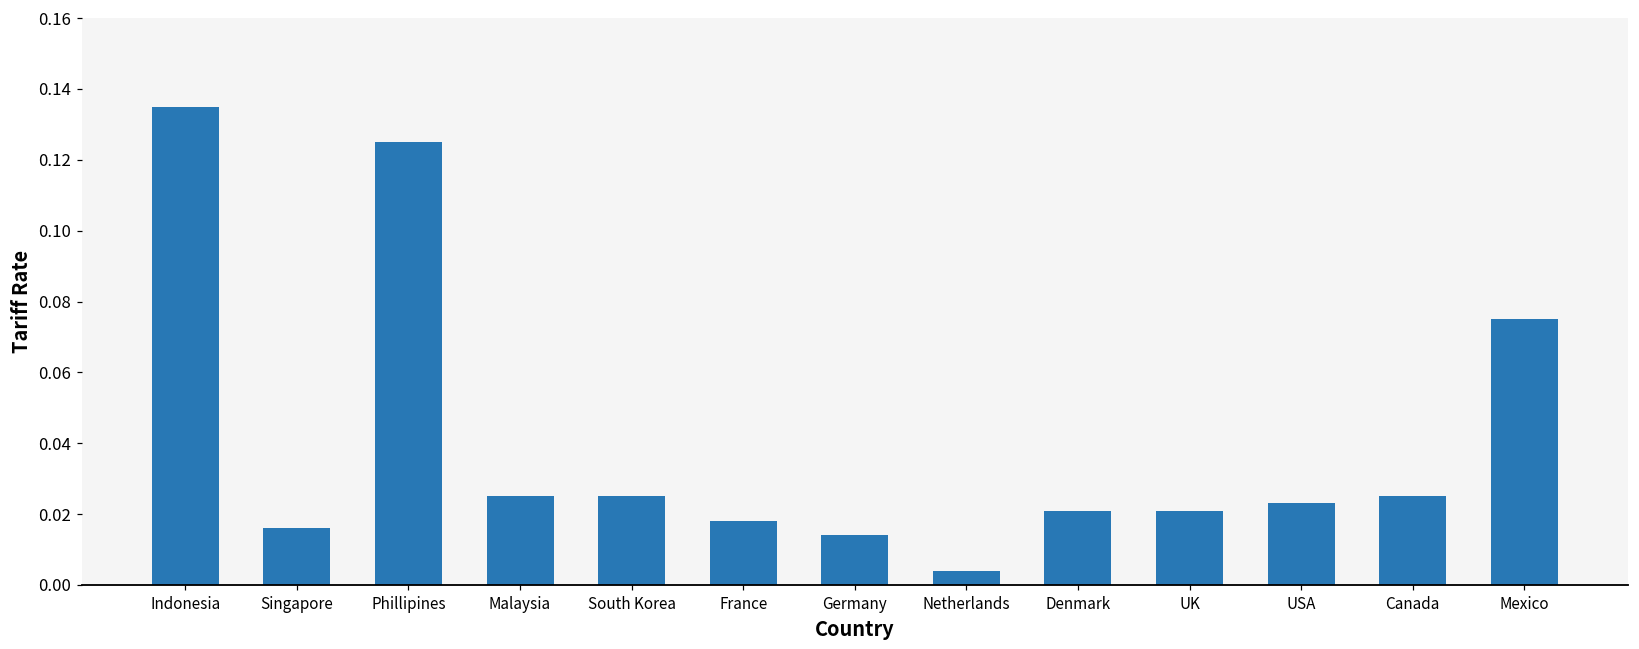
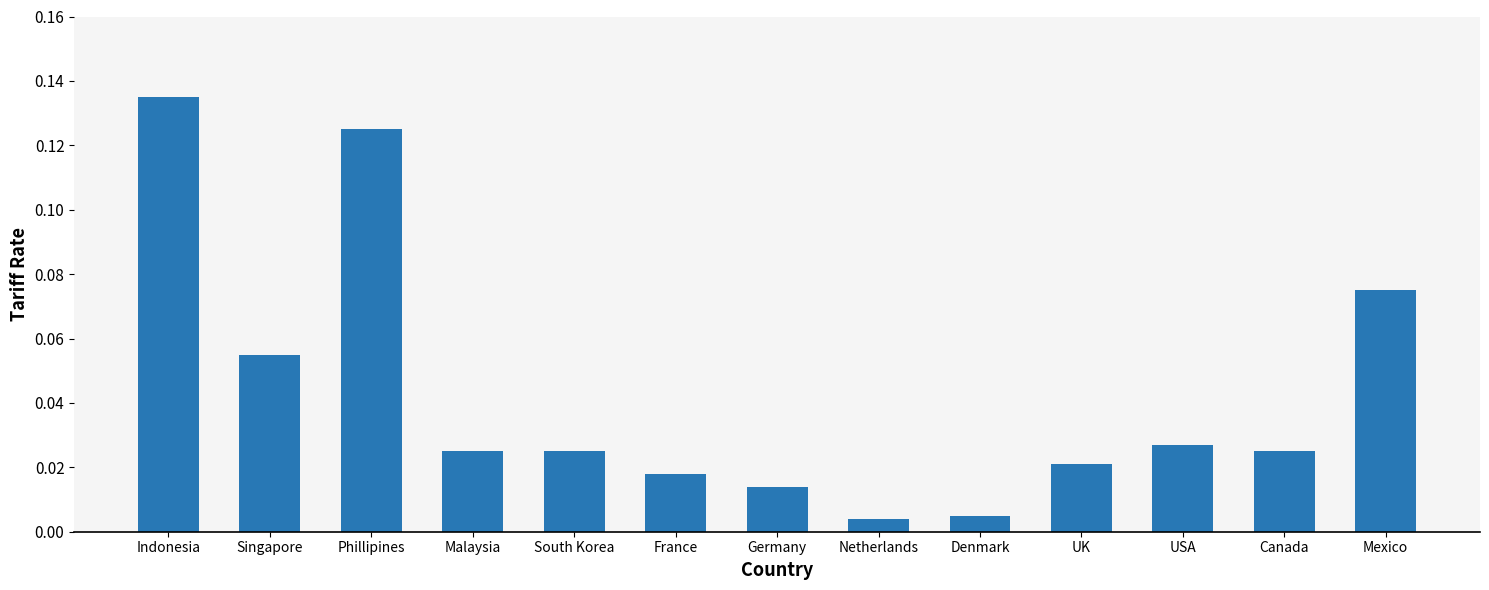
Singapore: 0.016 -> 0.055
Denmark: 0.021 -> 0.005
USA: 0.023 -> 0.027
